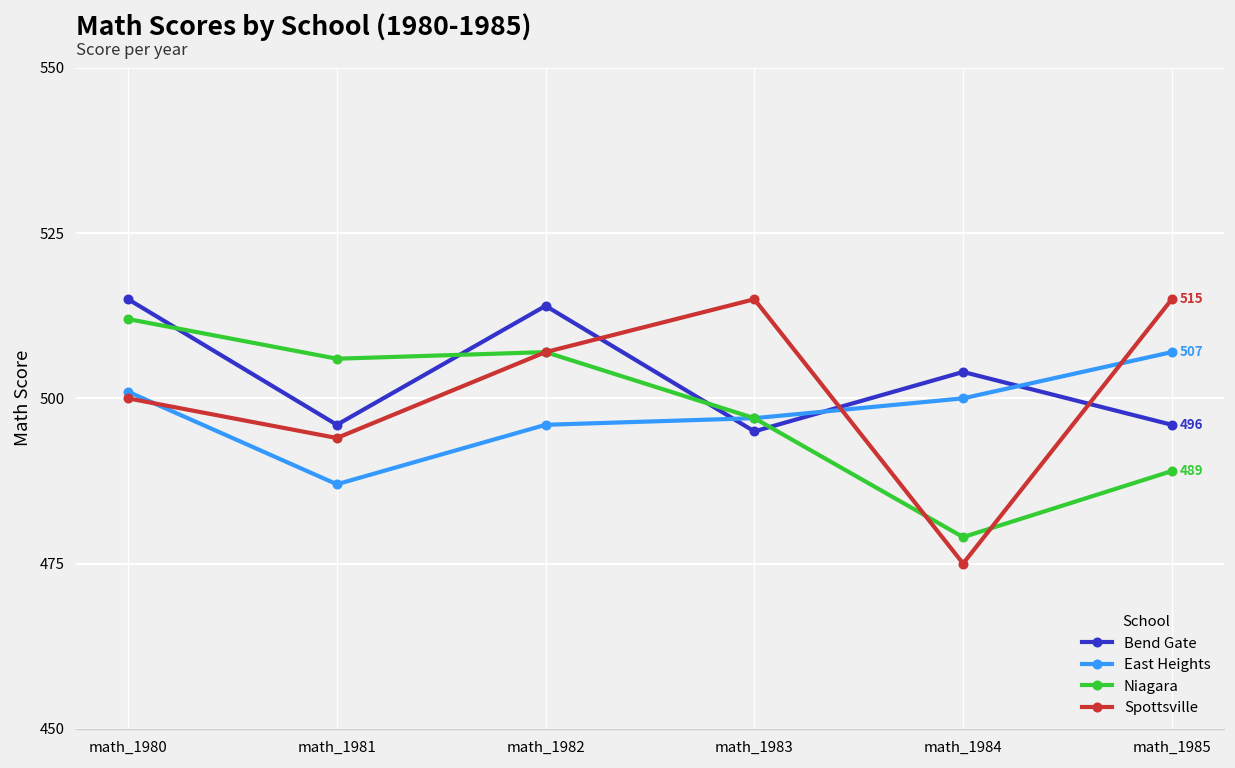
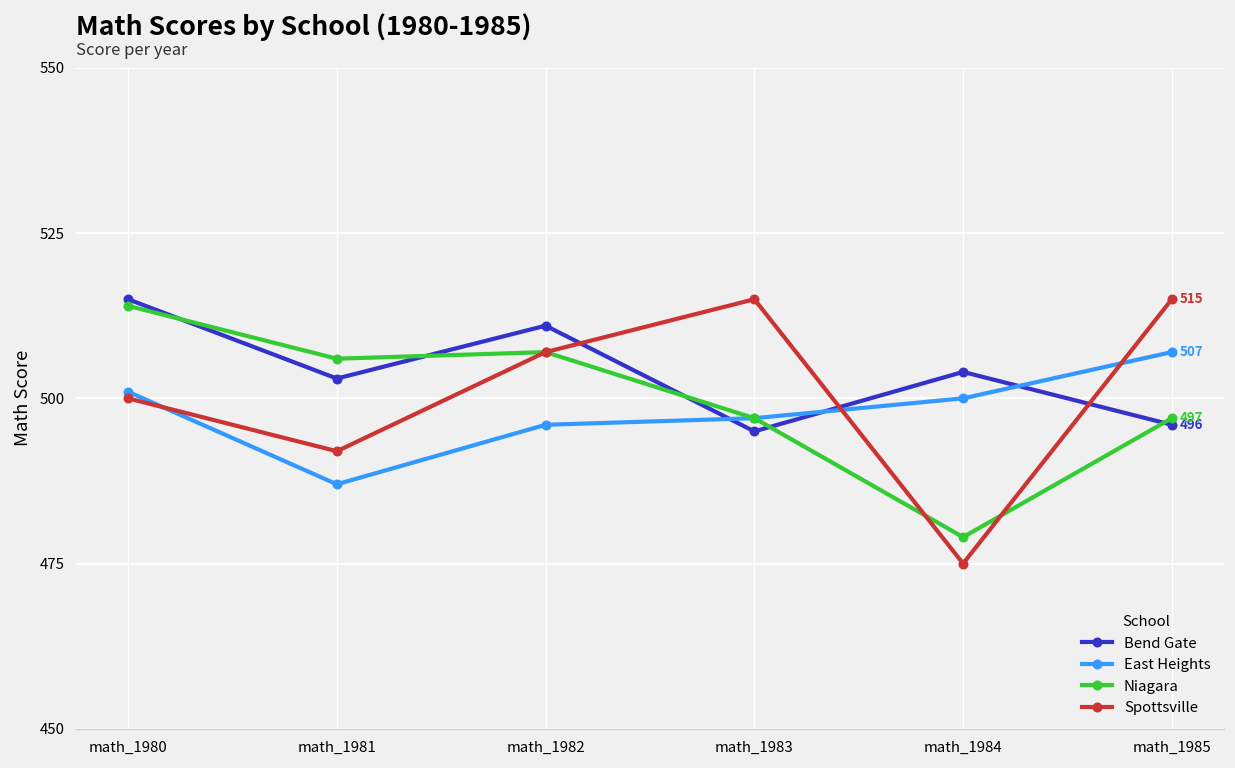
Niagara, math_1980: 512 -> 514
Bend Gate, math_1981: 496 -> 503
Spottsville, math_1981: 494 -> 492
Bend Gate, math_1982: 514 -> 511
Niagara, math_1985: 489 -> 497
